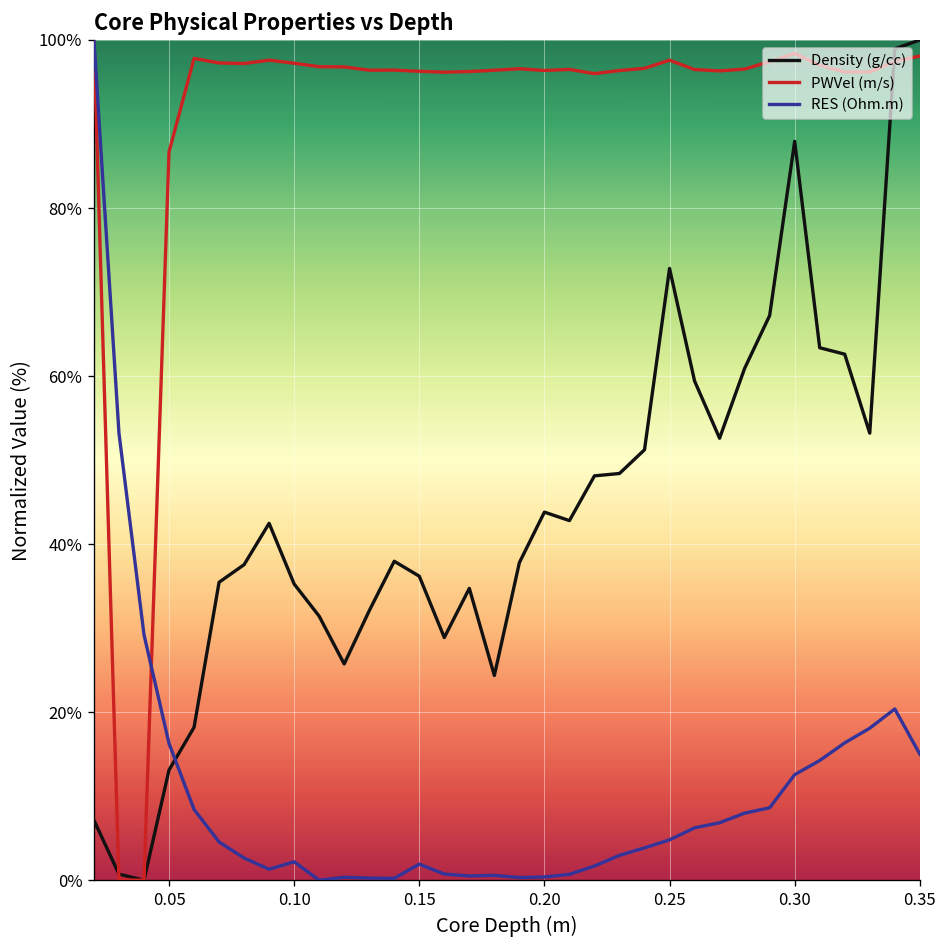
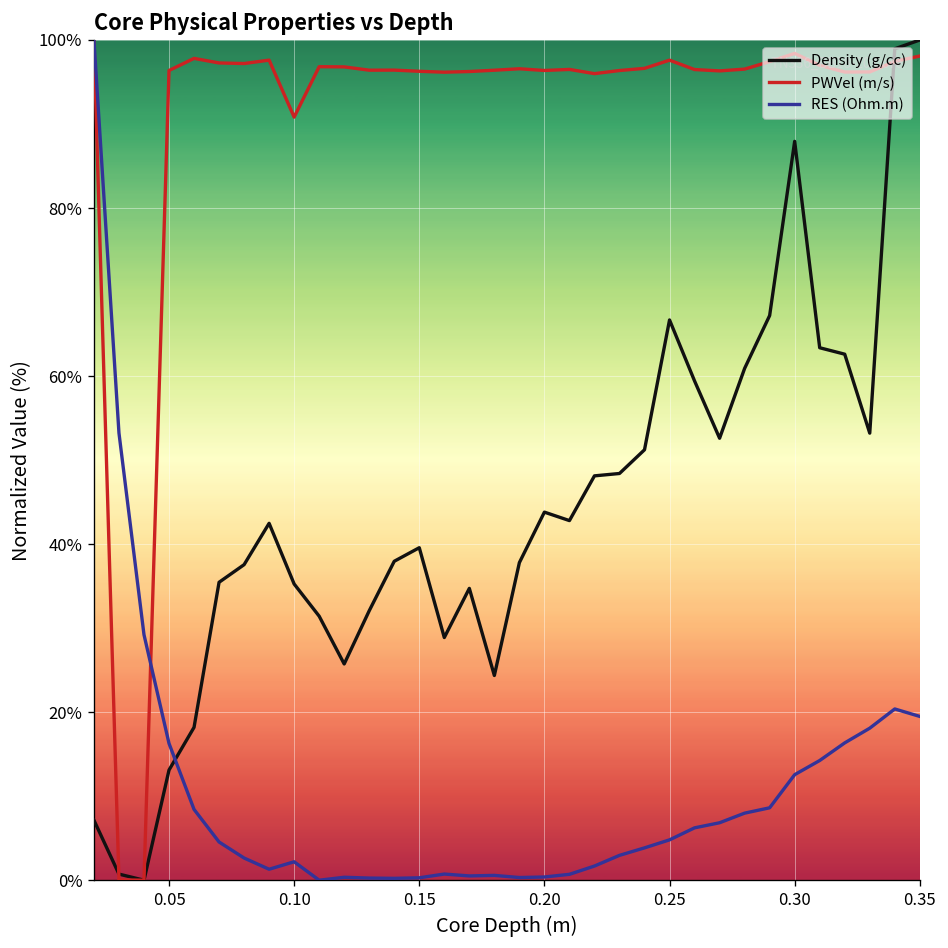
PWVel (m/s), 0.05: 87% -> 96%
PWVel (m/s), 0.10: 97% -> 91%
Density (g/cc), 0.15: 36% -> 40%
RES (Ohm.m), 0.15: 2% -> 0%
Density (g/cc), 0.25: 73% -> 67%
RES (Ohm.m), 0.35: 15% -> 19%
